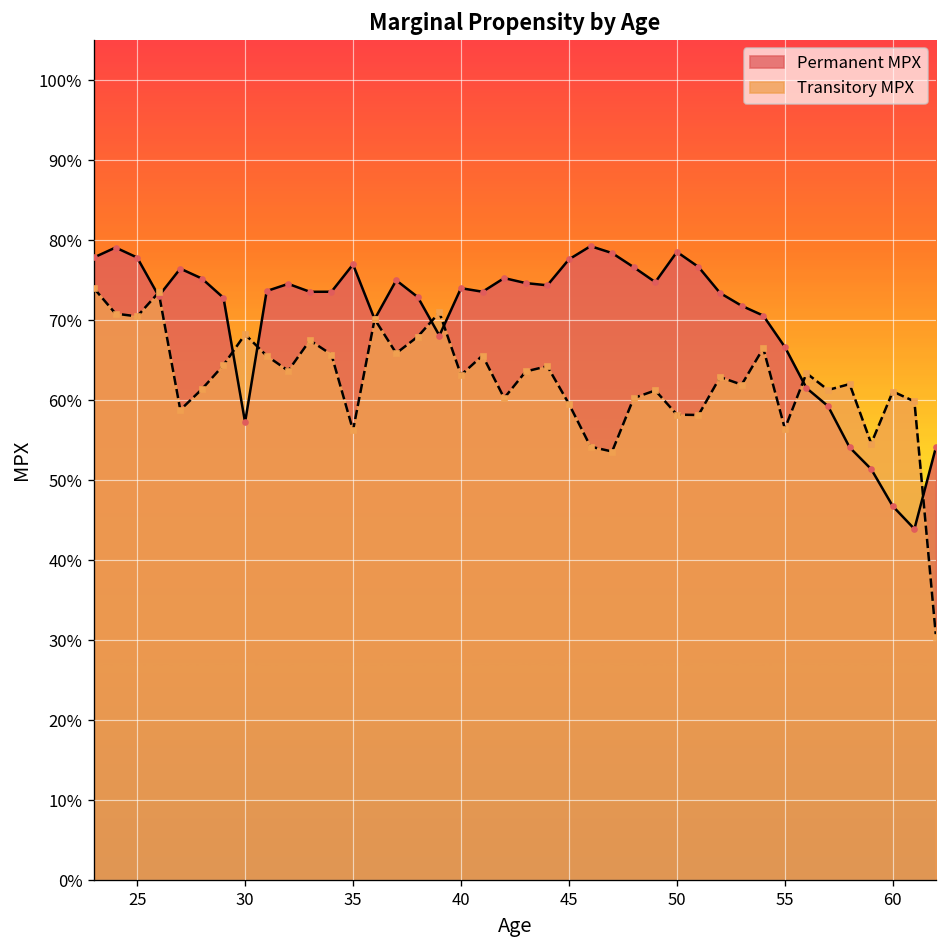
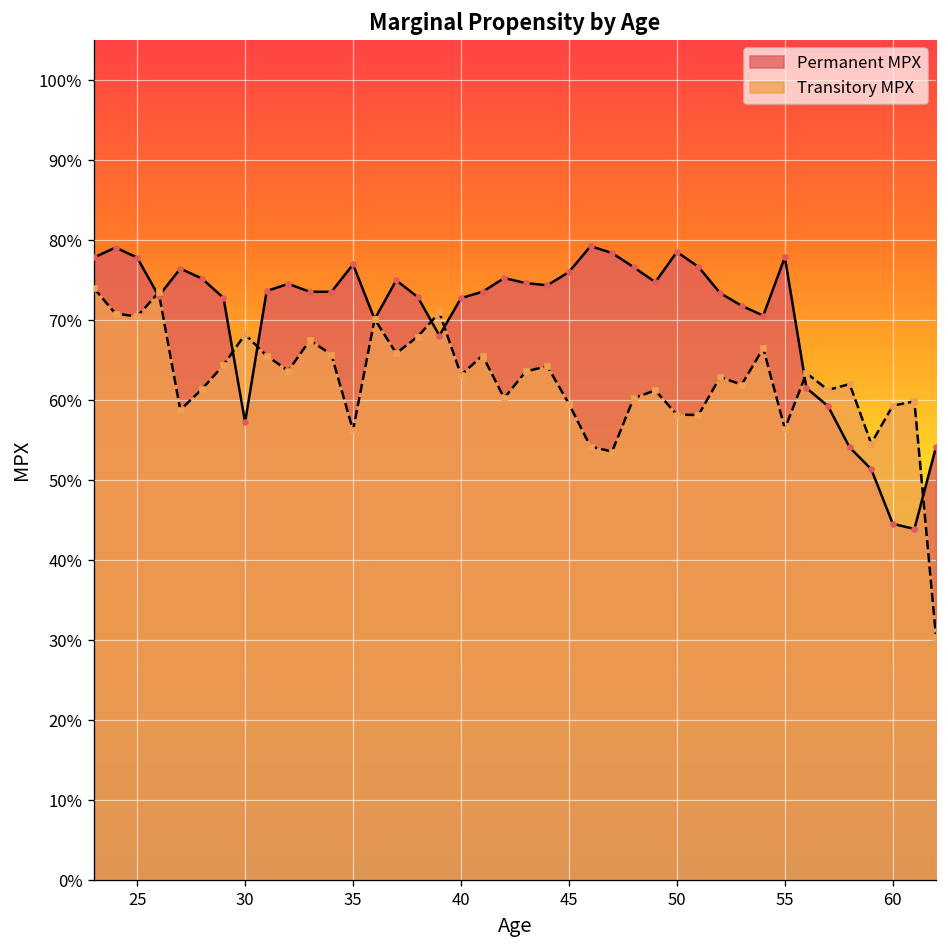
Permanent MPX, 40: 74% -> 73%
Permanent MPX, 45: 78% -> 76%
Permanent MPX, 55: 67% -> 78%
Permanent MPX, 60: 47% -> 45%
Transitory MPX, 60: 61% -> 59%
